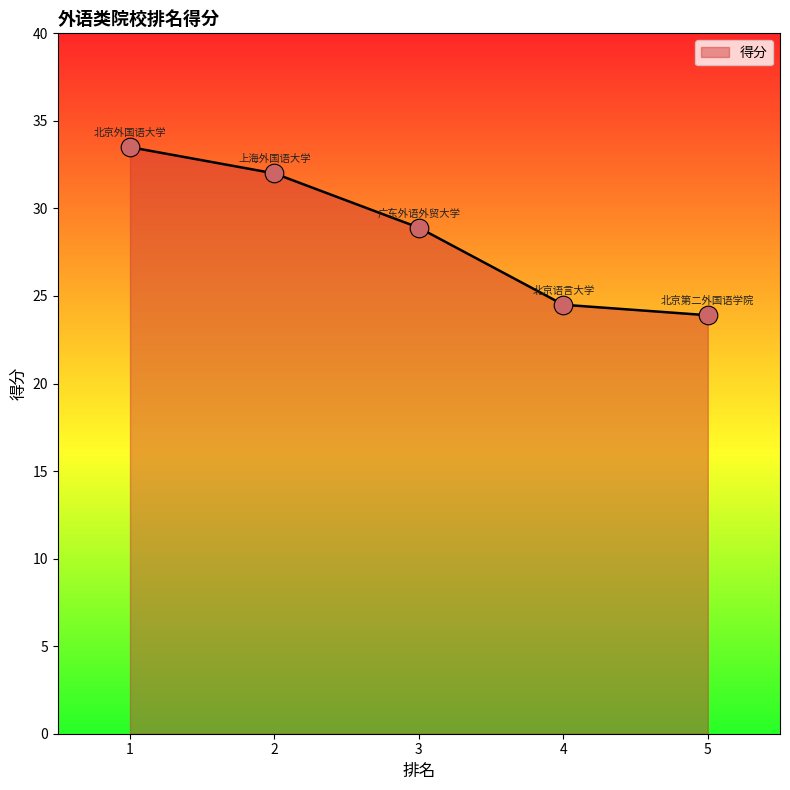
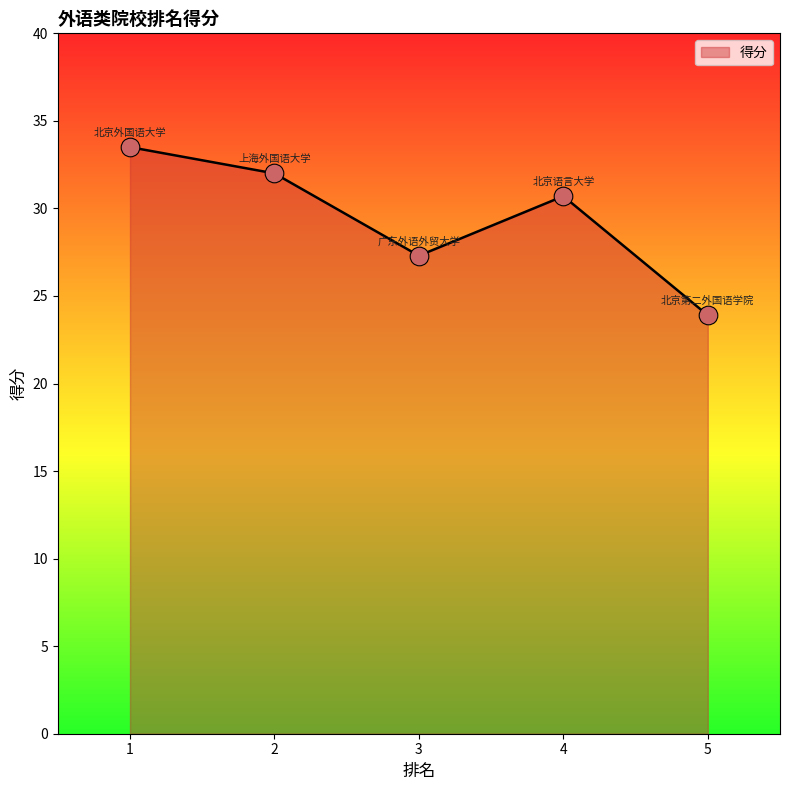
3: 28.9 -> 27.3
4: 24.5 -> 30.7
